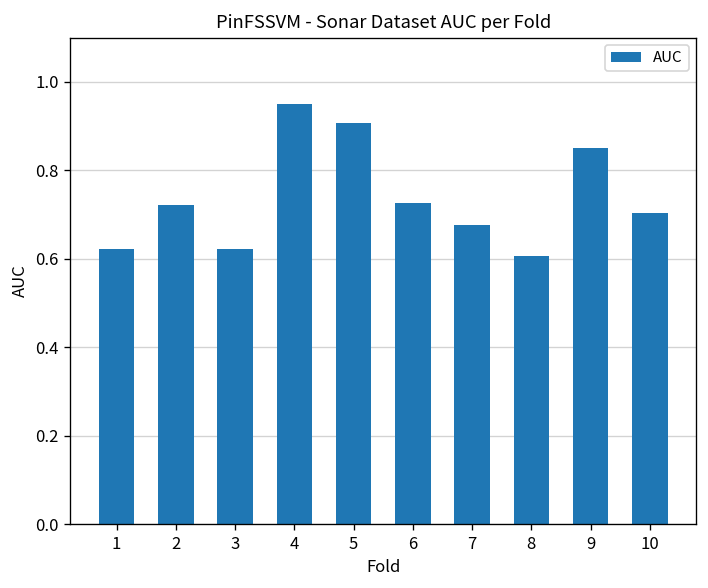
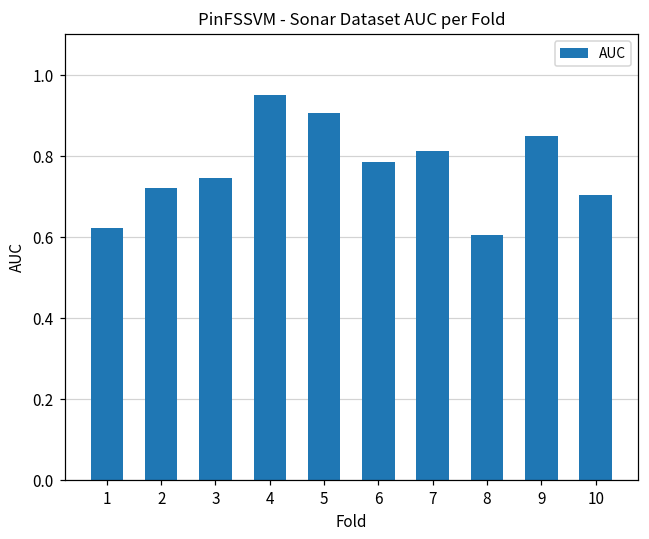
3: 0.62 -> 0.75
6: 0.73 -> 0.79
7: 0.68 -> 0.81
